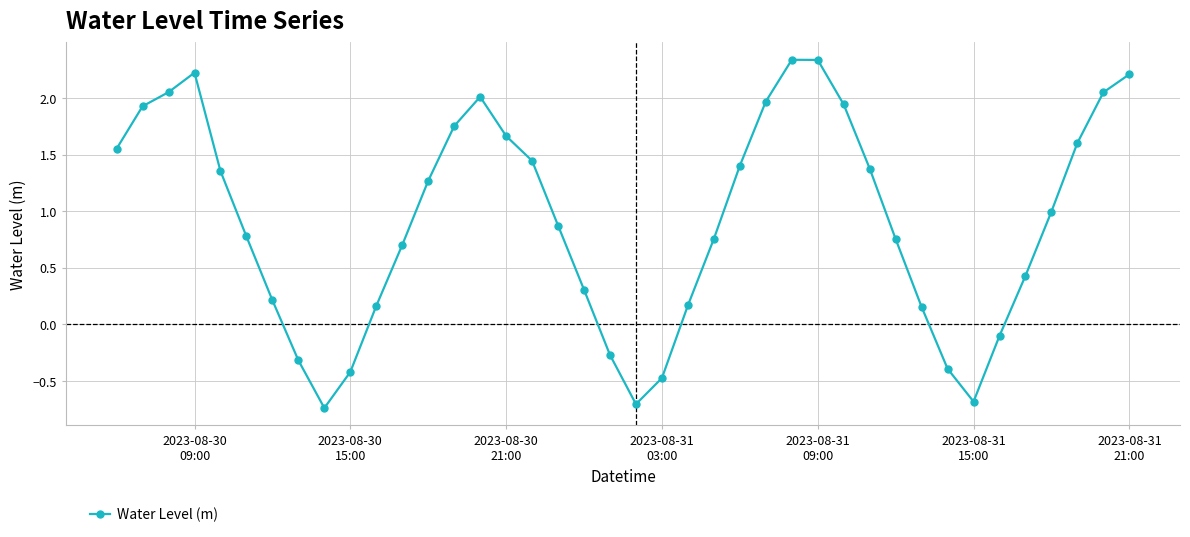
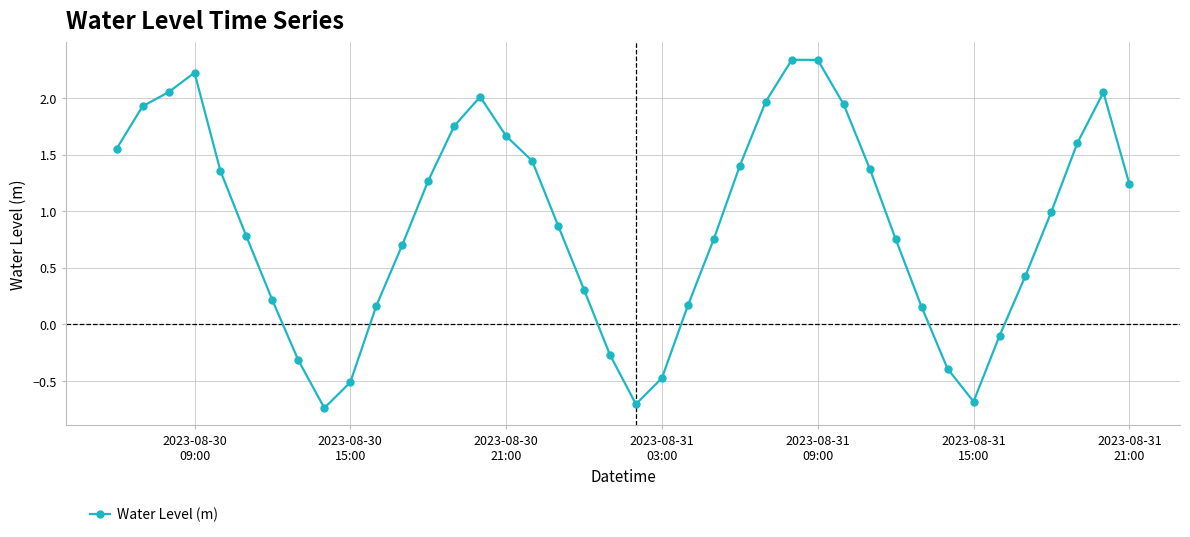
2023-08-30 15:00: -0.42 -> -0.51
2023-08-31 21:00: 2.21 -> 1.24
